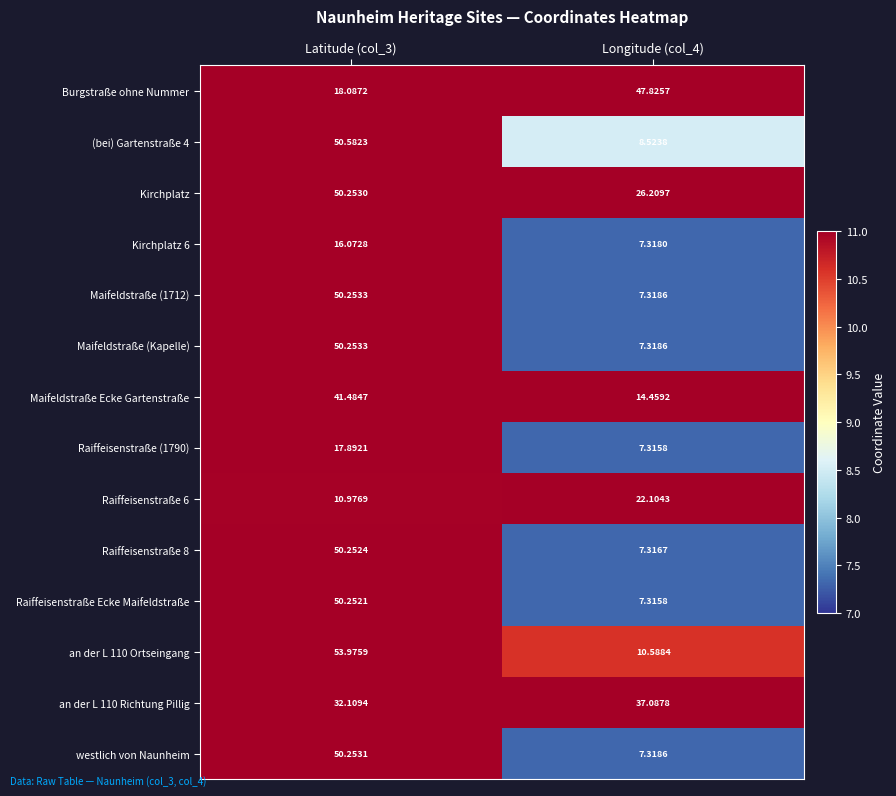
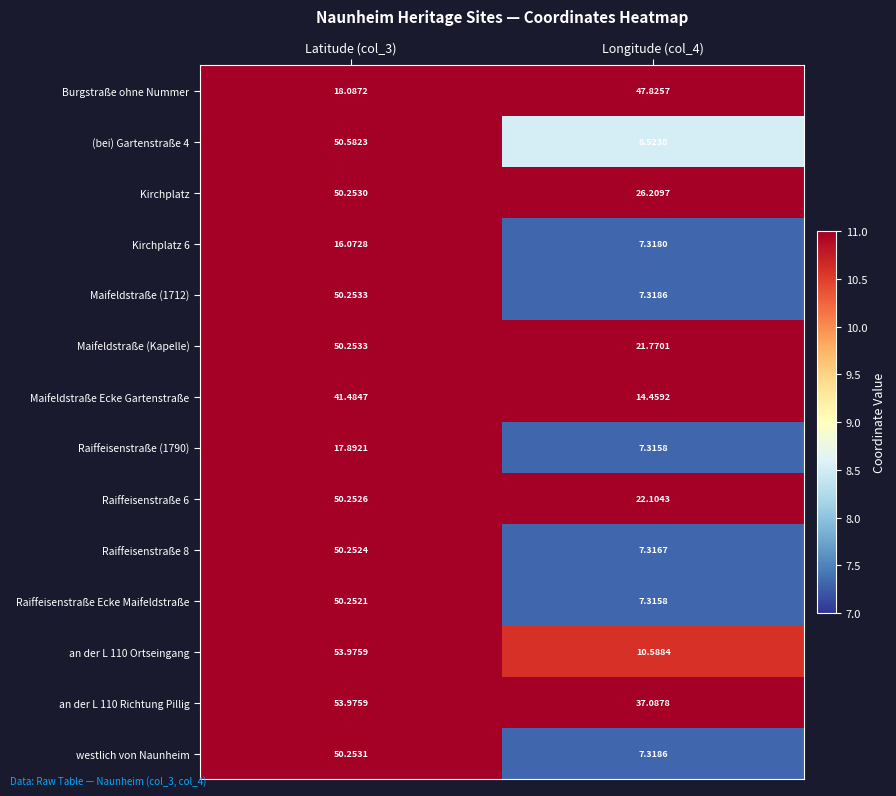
Maifeldstraße (Kapelle), Longitude (col_4): 7.3186 -> 21.7701
Raiffeisenstraße 6, Latitude (col_3): 10.9769 -> 50.2526
an der L 110 Richtung Pillig, Latitude (col_3): 32.1094 -> 53.9759
